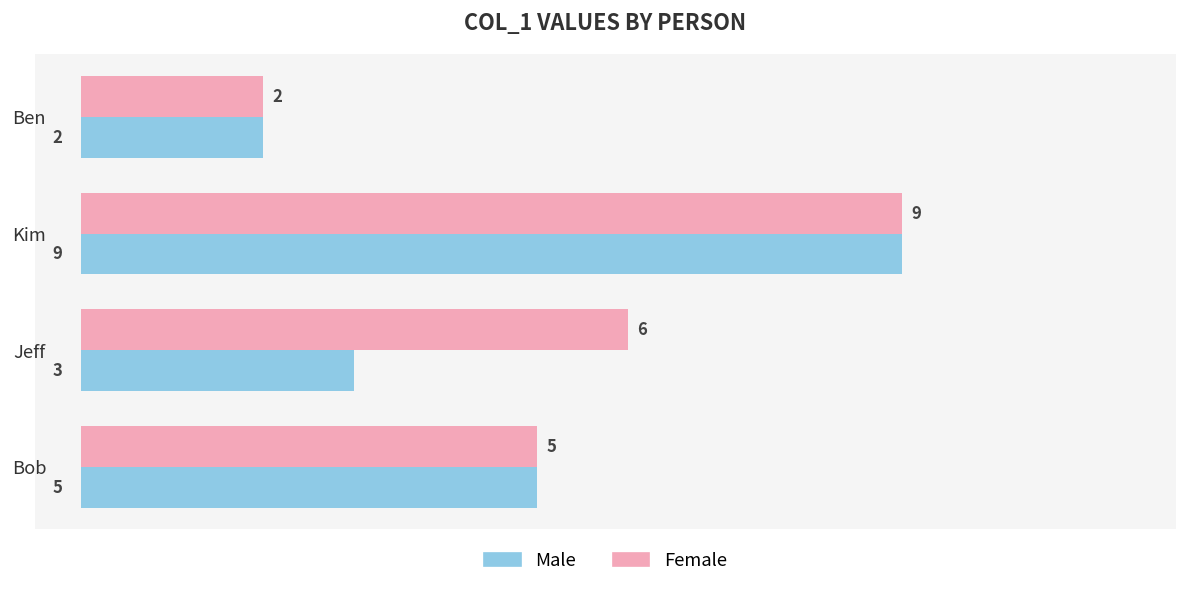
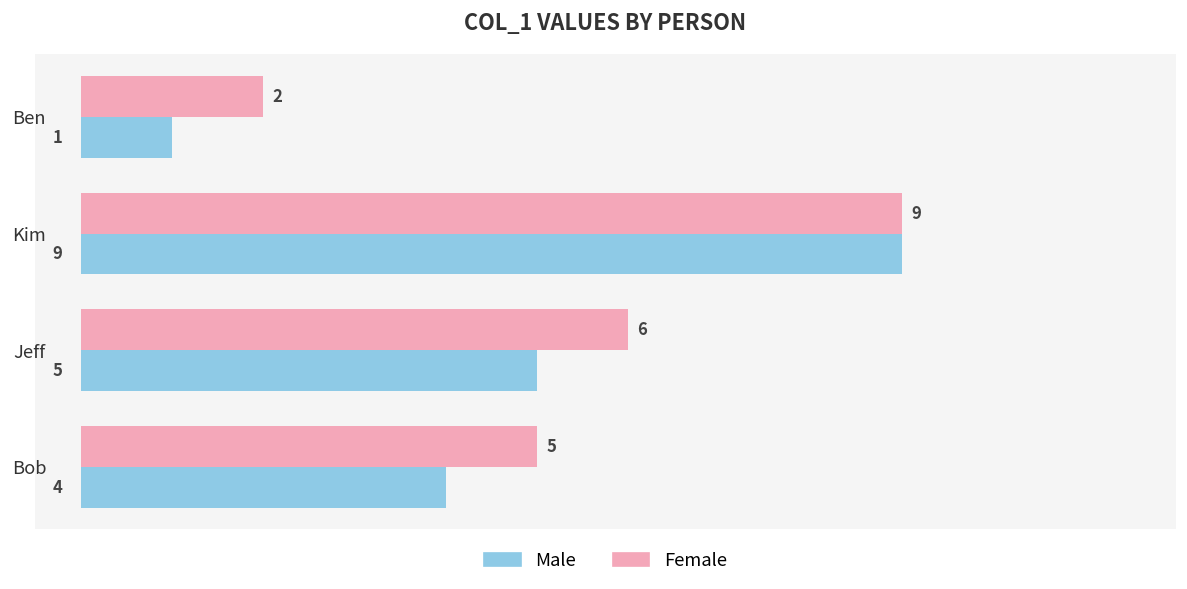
Male, Ben: 2 -> 1
Male, Jeff: 3 -> 5
Male, Bob: 5 -> 4
